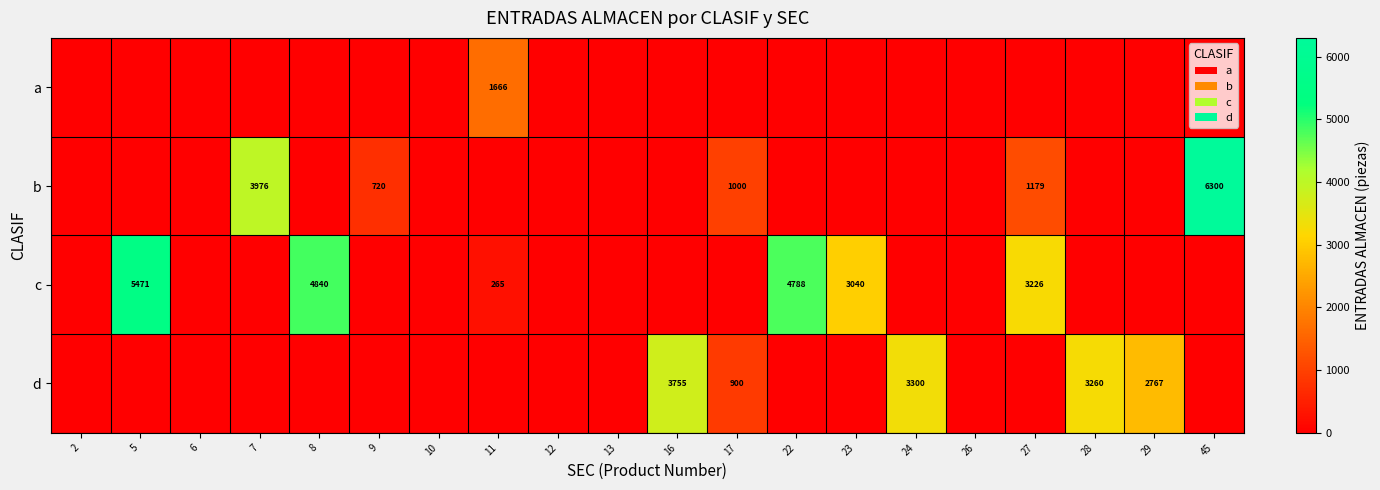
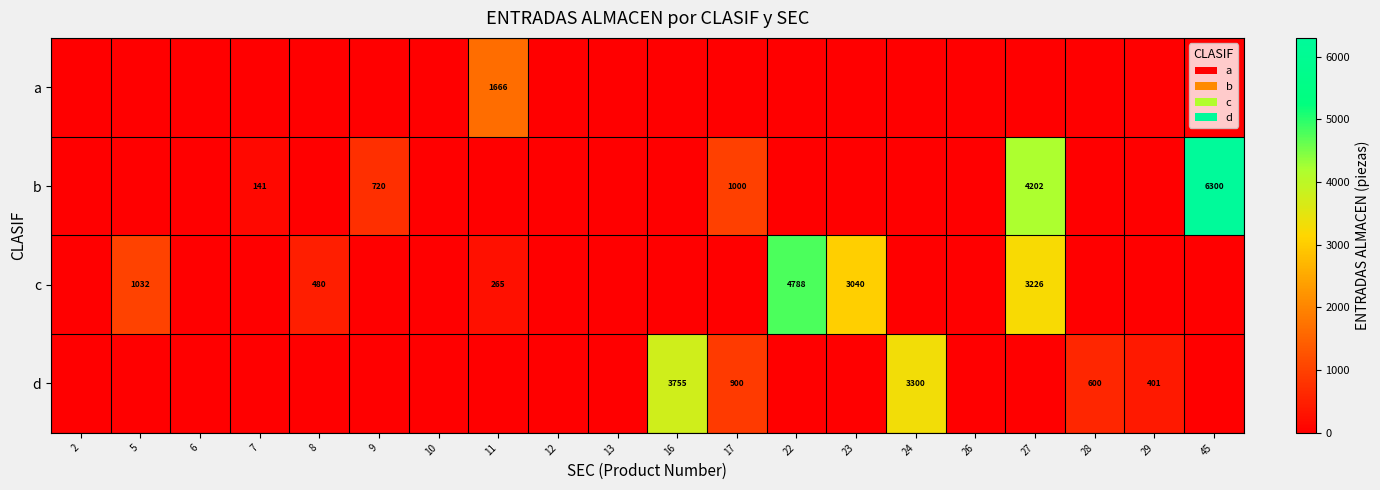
b, 7: 3976 -> 141
b, 27: 1179 -> 4202
c, 5: 5471 -> 1032
c, 8: 4840 -> 480
d, 28: 3260 -> 600
d, 29: 2767 -> 401
